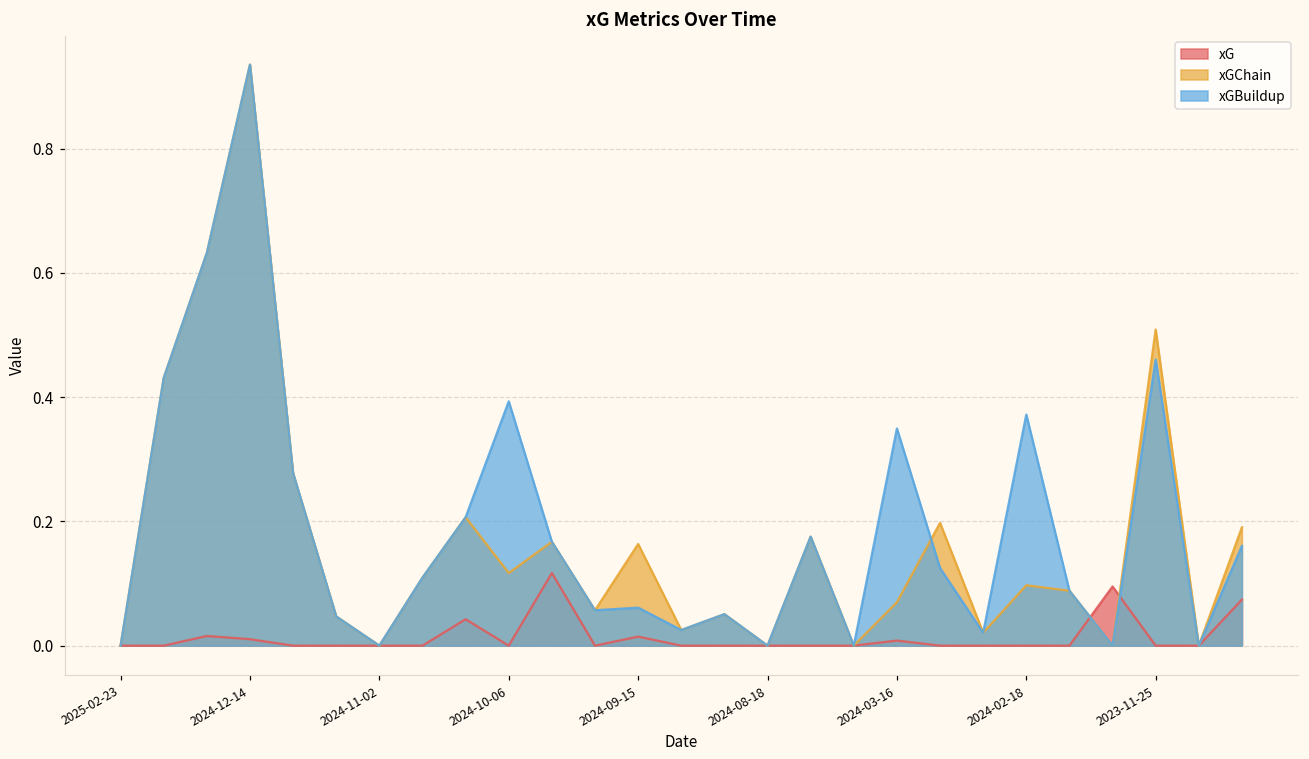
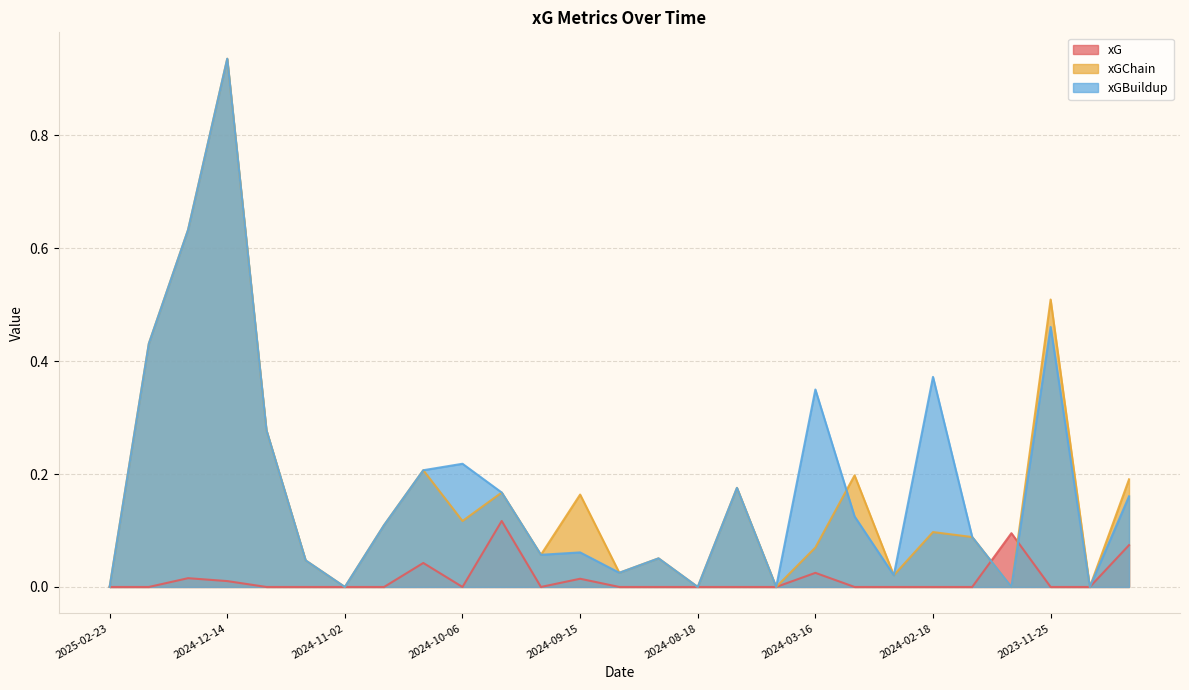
xGBuildup, 2024-10-06: 0.39 -> 0.22
xG, 2024-03-16: 0.01 -> 0.02
